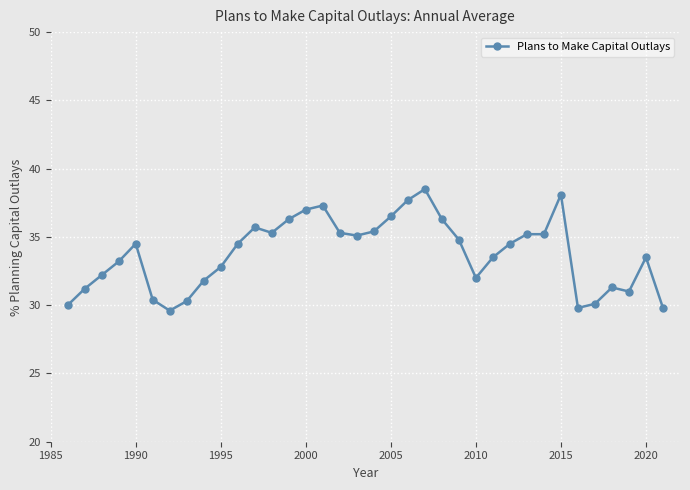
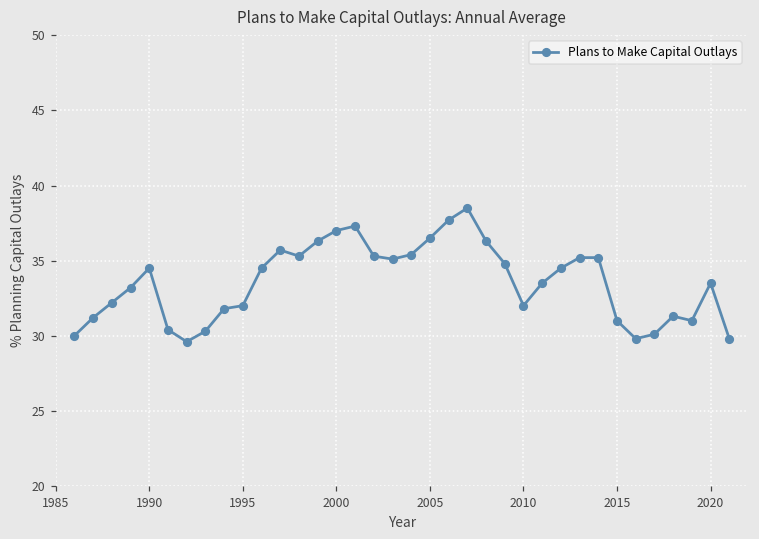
1995: 32.8 -> 32.0
2015: 38.1 -> 31.0
